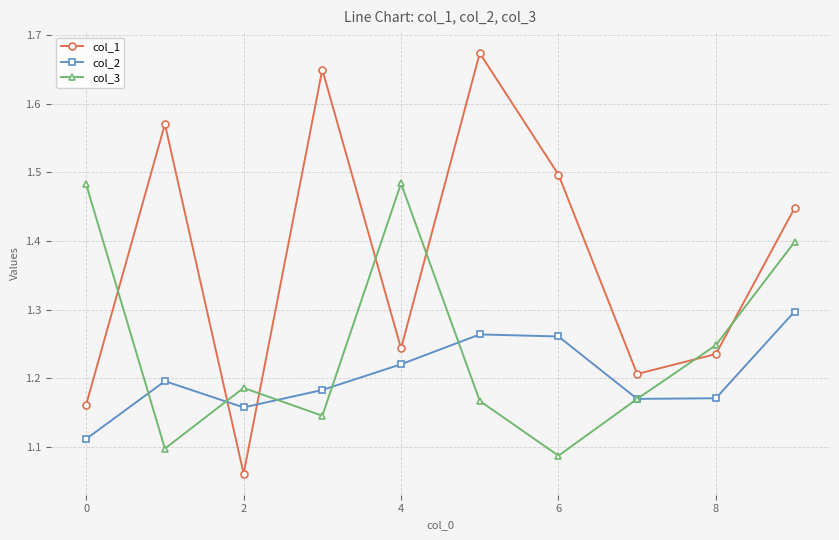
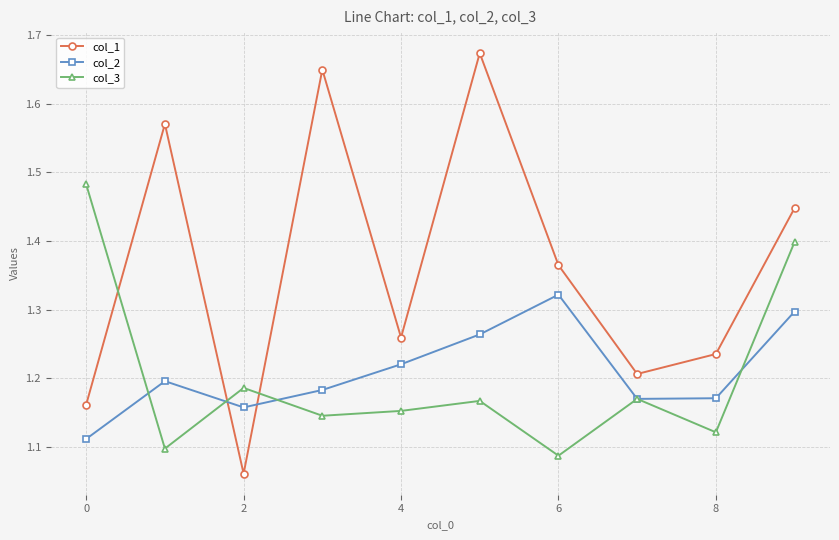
col_1, 4: 1.24 -> 1.26
col_3, 4: 1.48 -> 1.15
col_1, 6: 1.50 -> 1.36
col_2, 6: 1.26 -> 1.32
col_3, 8: 1.25 -> 1.12
